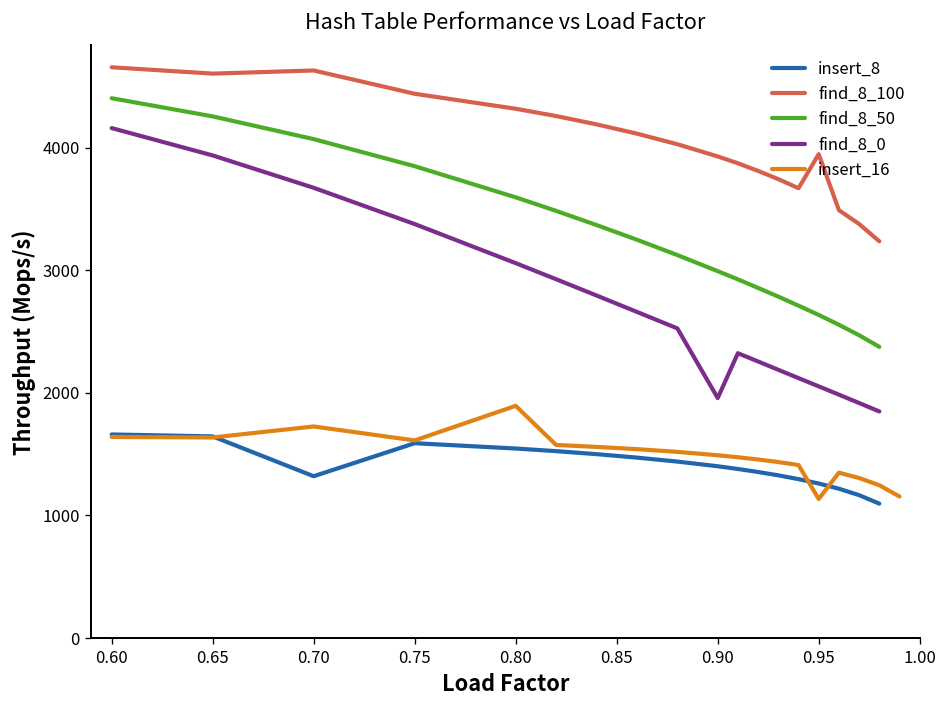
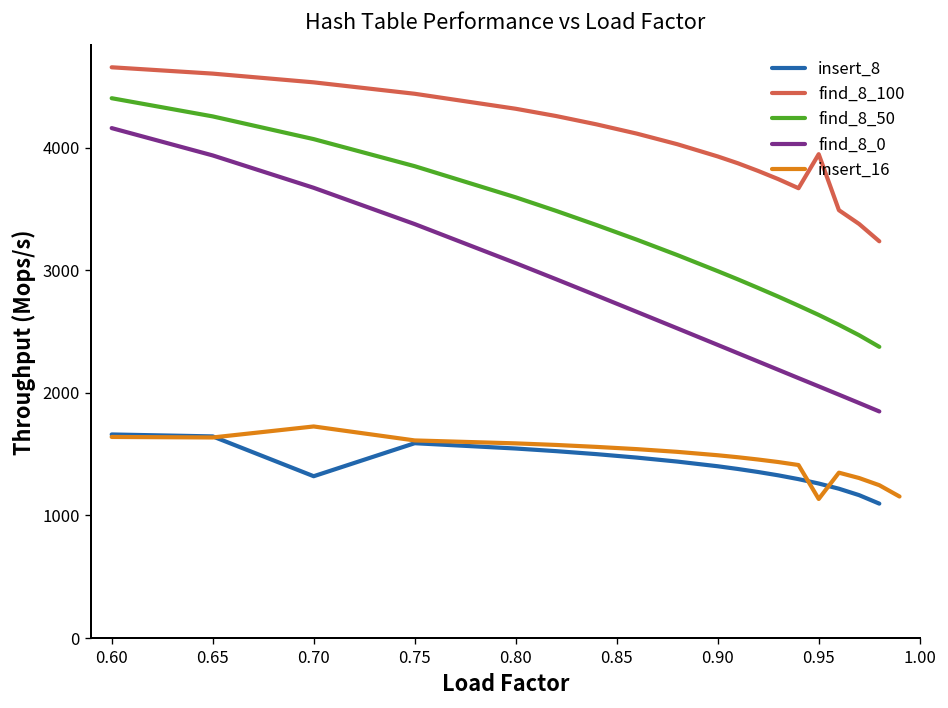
find_8_100, 0.70: 4630 -> 4530
insert_16, 0.80: 1890 -> 1590
find_8_0, 0.90: 1960 -> 2390
